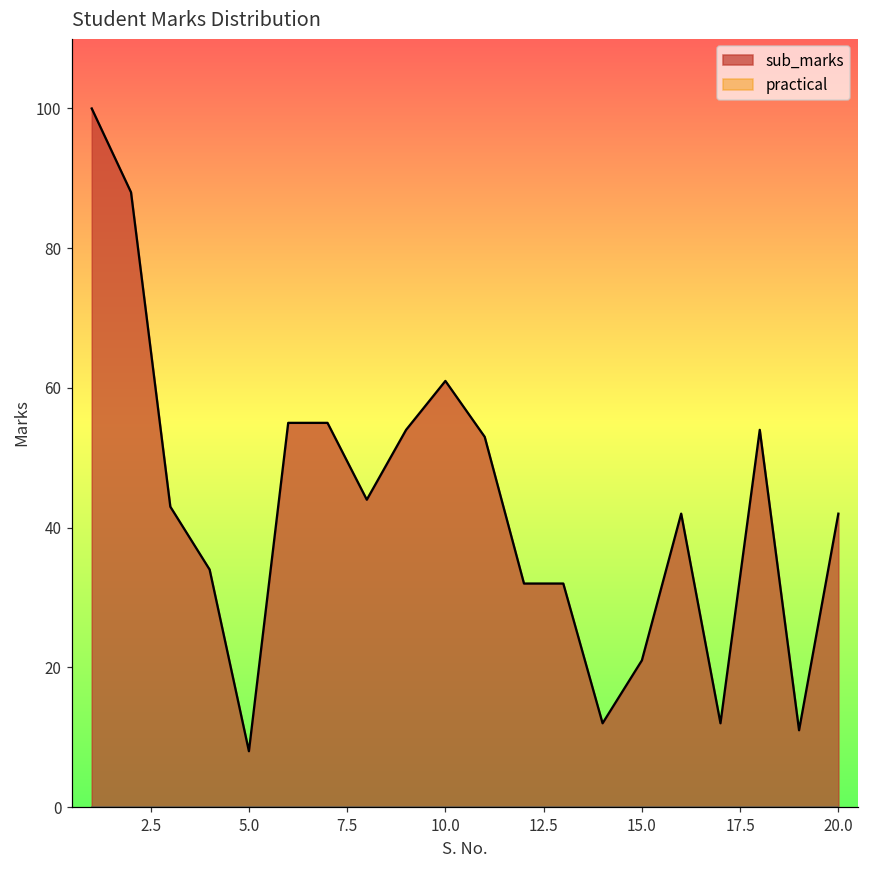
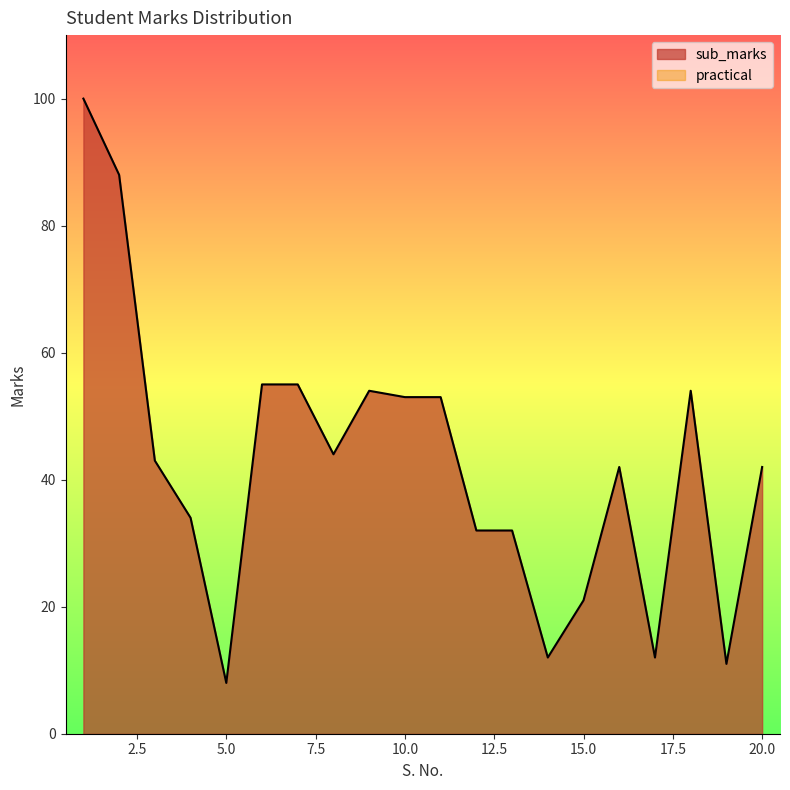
sub_marks, 10.0: 61 -> 53
